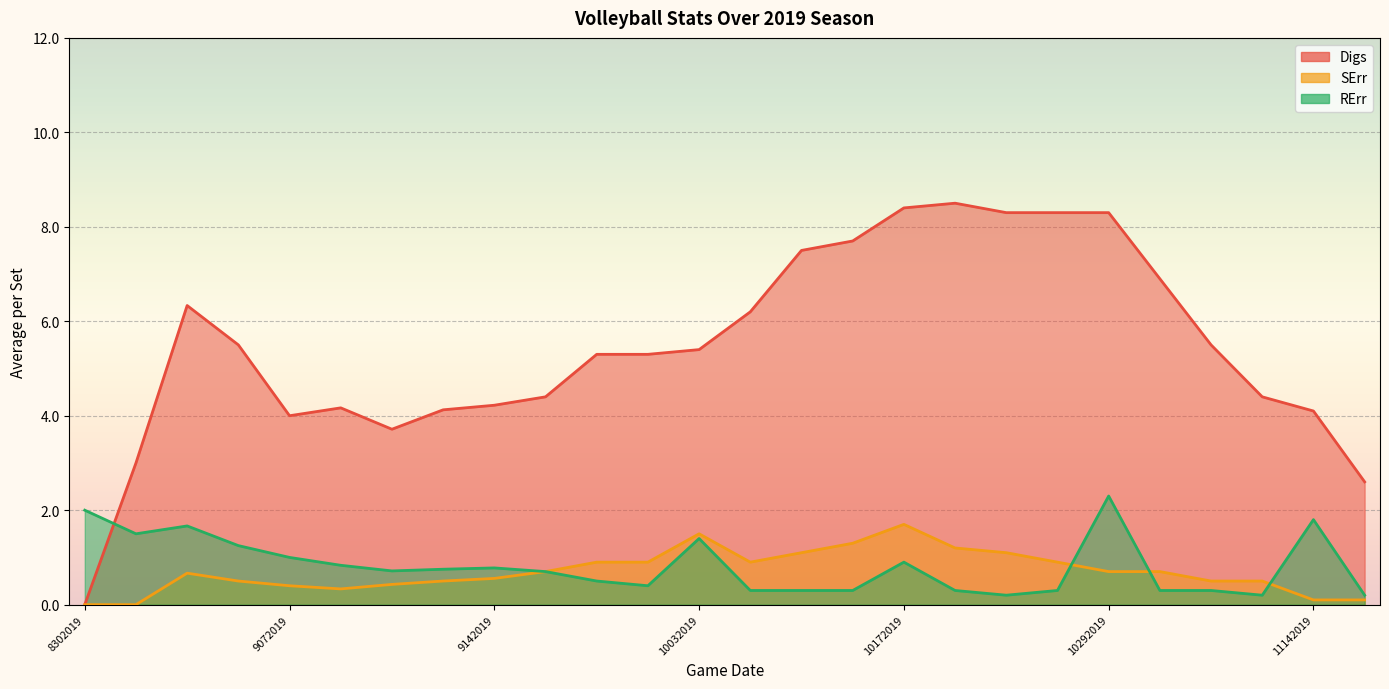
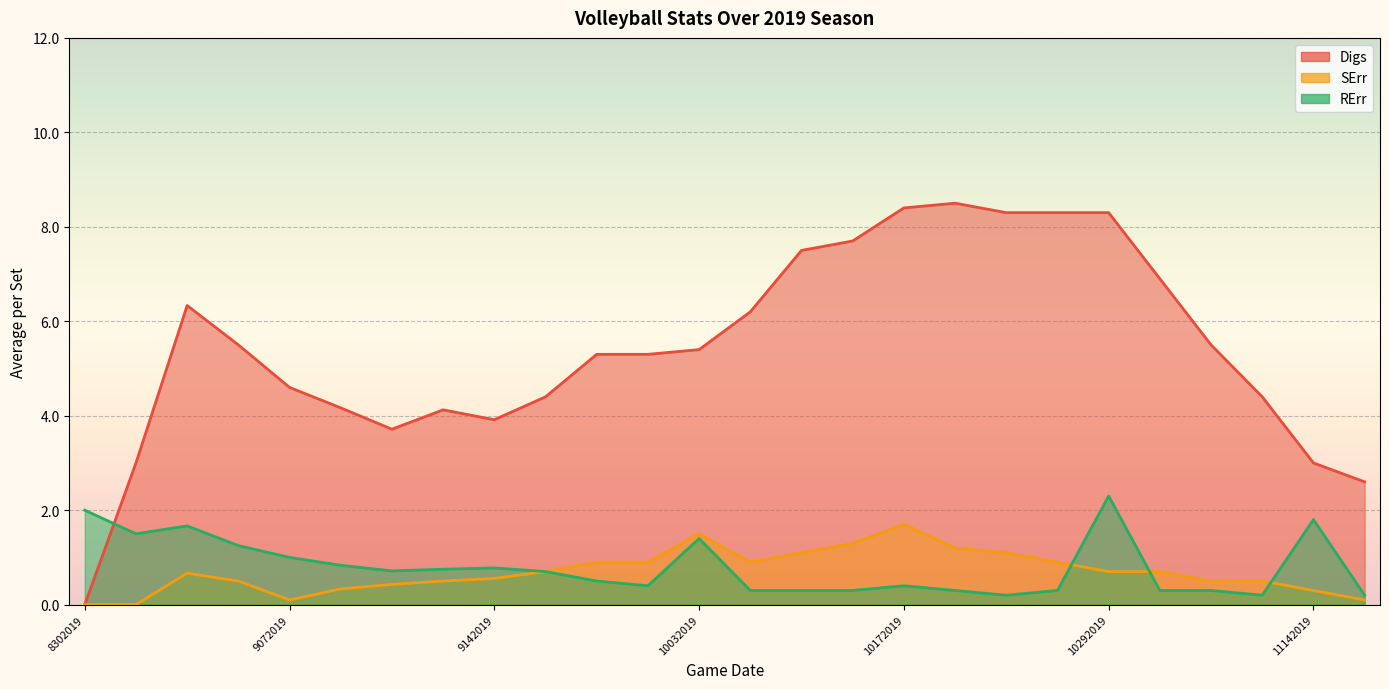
Digs, 9072019: 4.0 -> 4.6
SErr, 9072019: 0.4 -> 0.1
Digs, 9142019: 4.2 -> 3.9
RErr, 10172019: 0.9 -> 0.4
Digs, 11142019: 4.1 -> 3.0
SErr, 11142019: 0.1 -> 0.3
